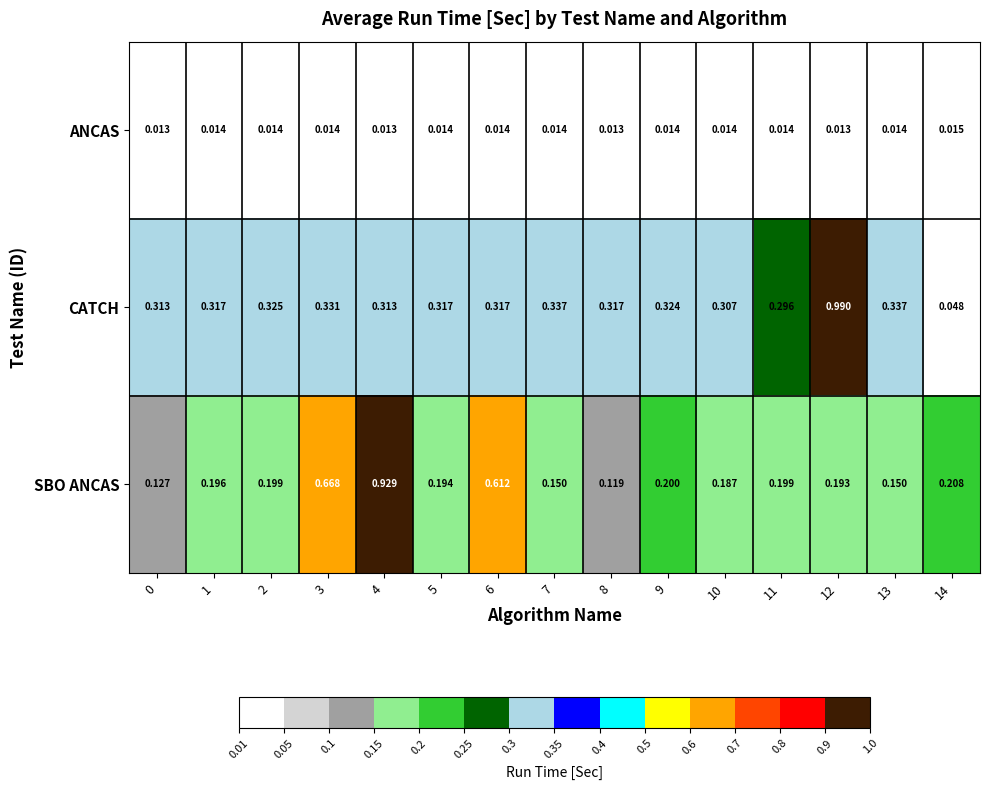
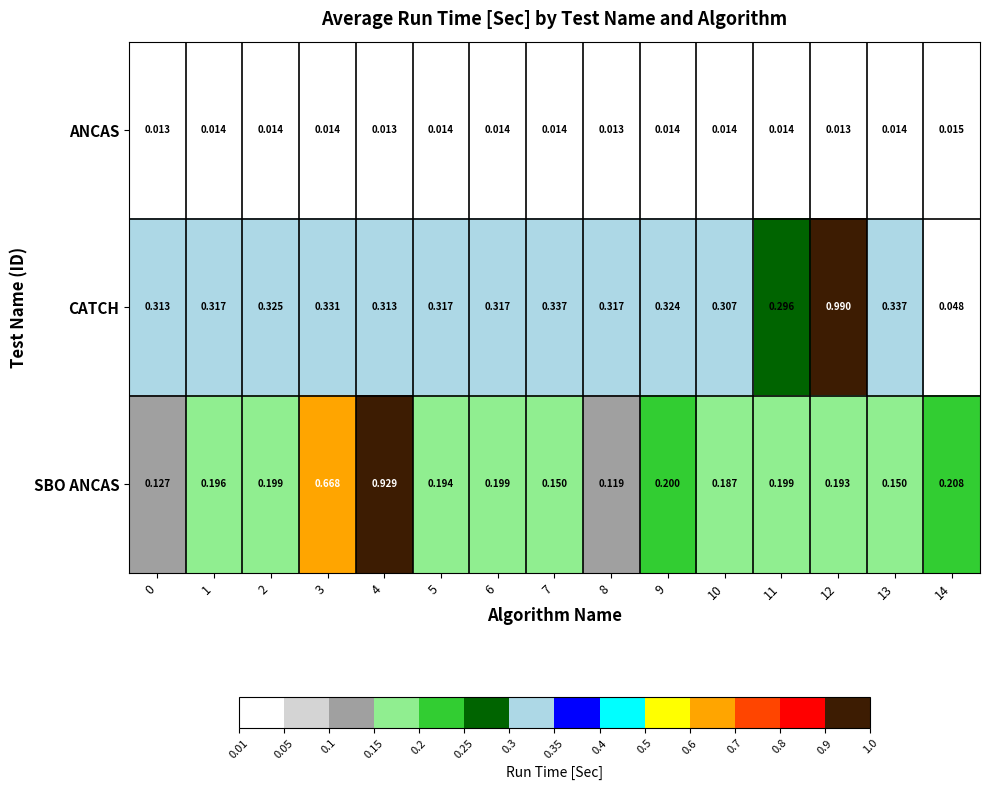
SBO ANCAS, 6: 0.612 -> 0.199
